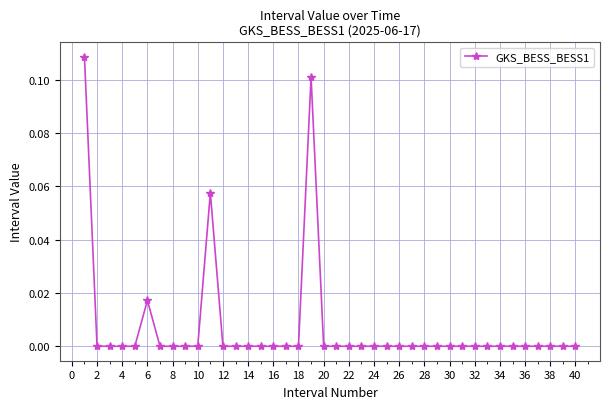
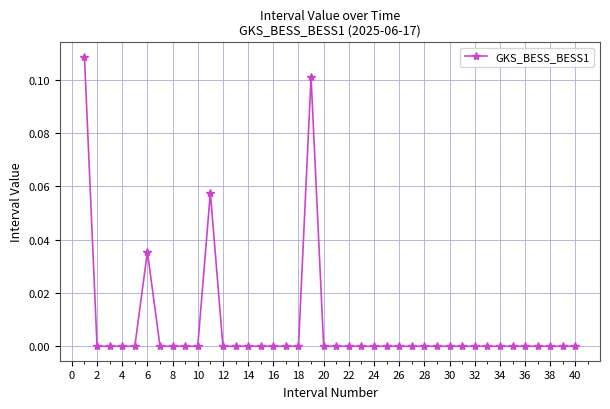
6: 0.017 -> 0.035
